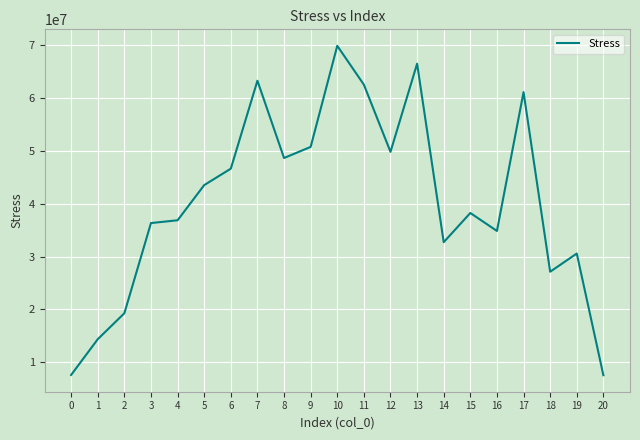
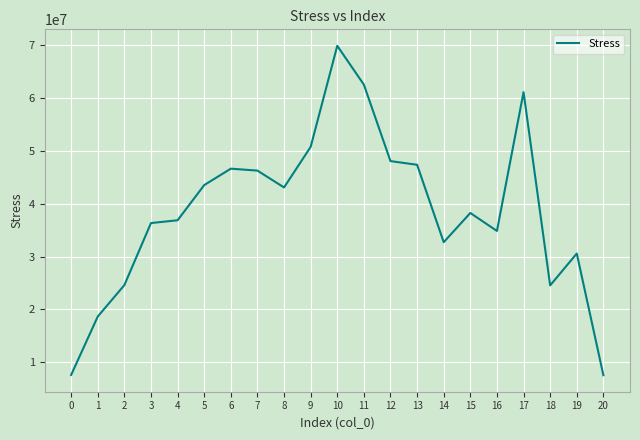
1: 14000000 -> 19000000
2: 19000000 -> 25000000
7: 63000000 -> 46000000
8: 49000000 -> 43000000
12: 50000000 -> 48000000
13: 66000000 -> 47000000
18: 27000000 -> 25000000
